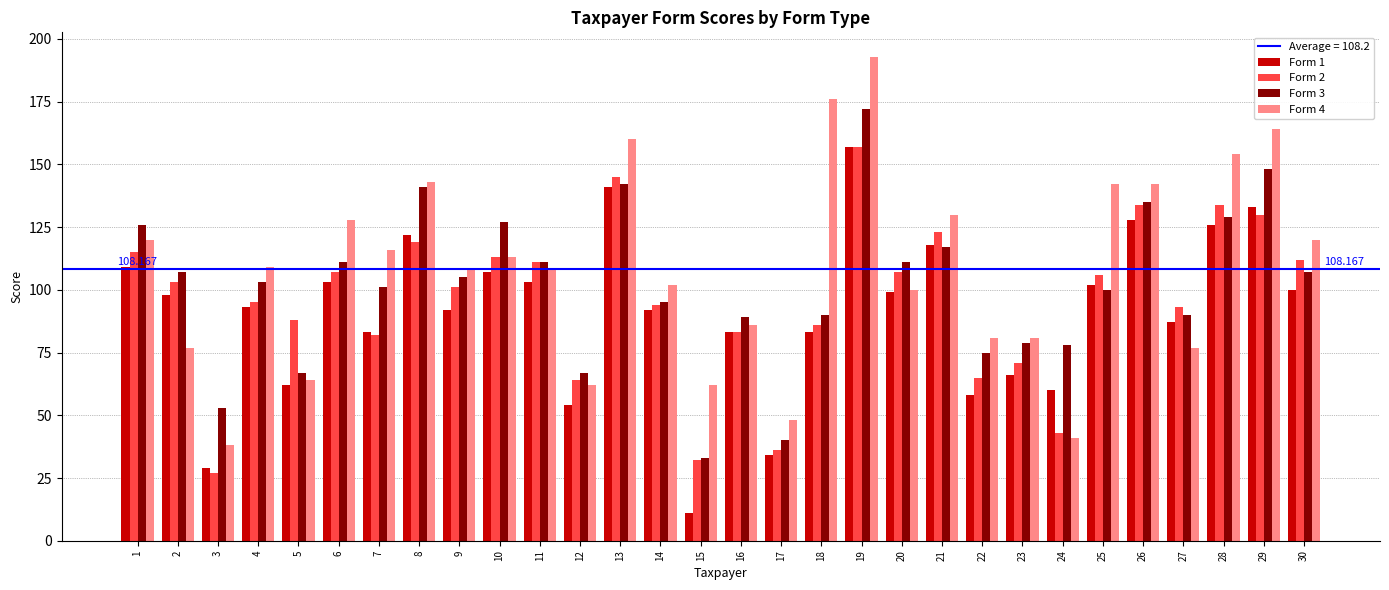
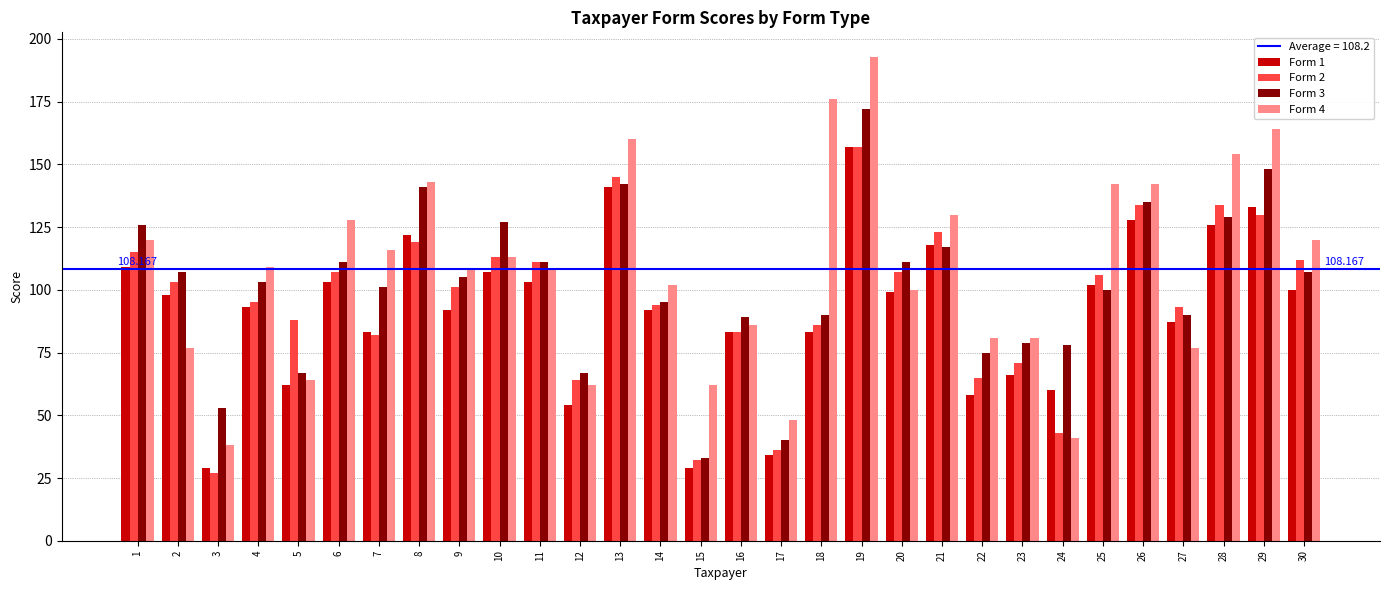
Form 1, 15: 11 -> 29
